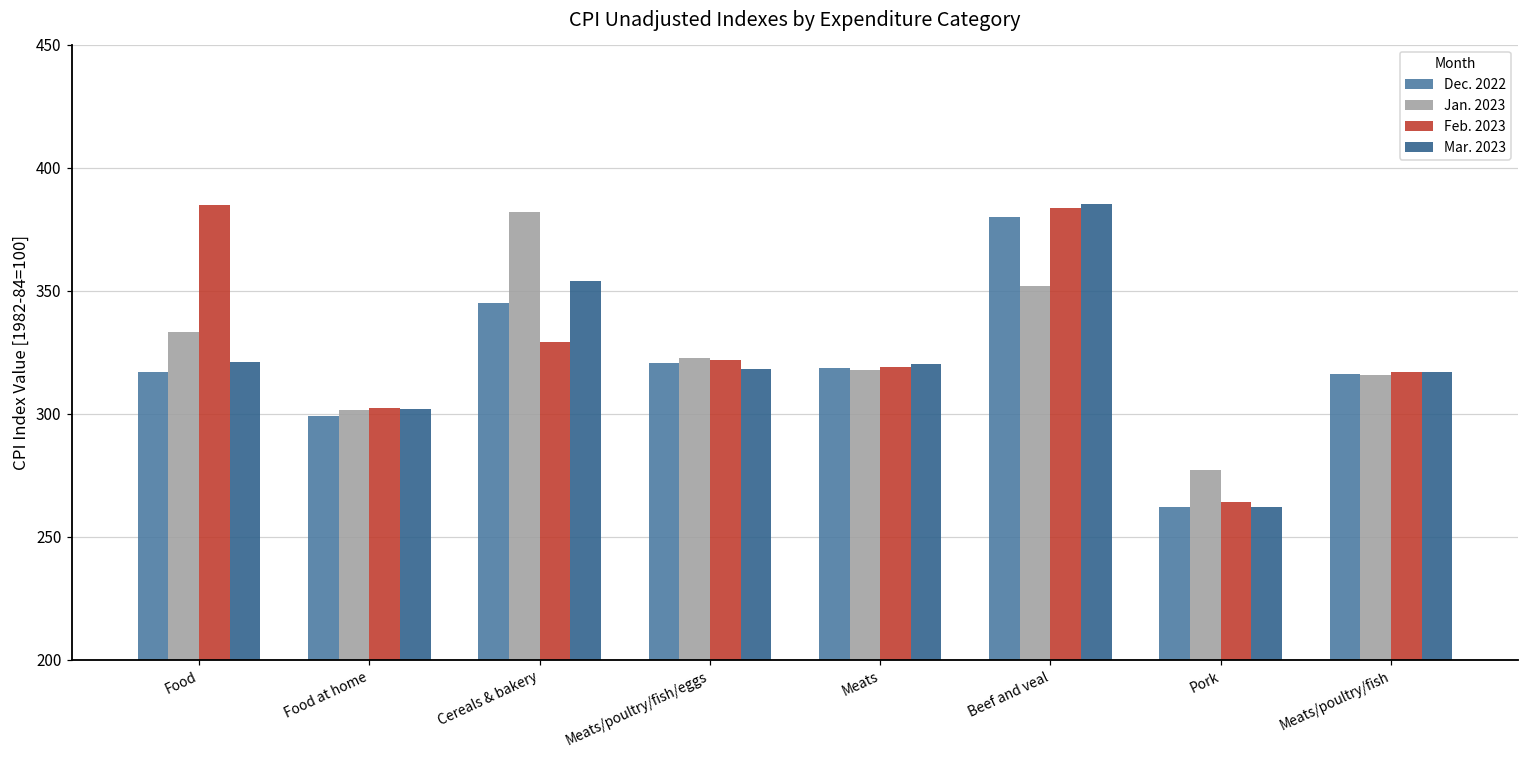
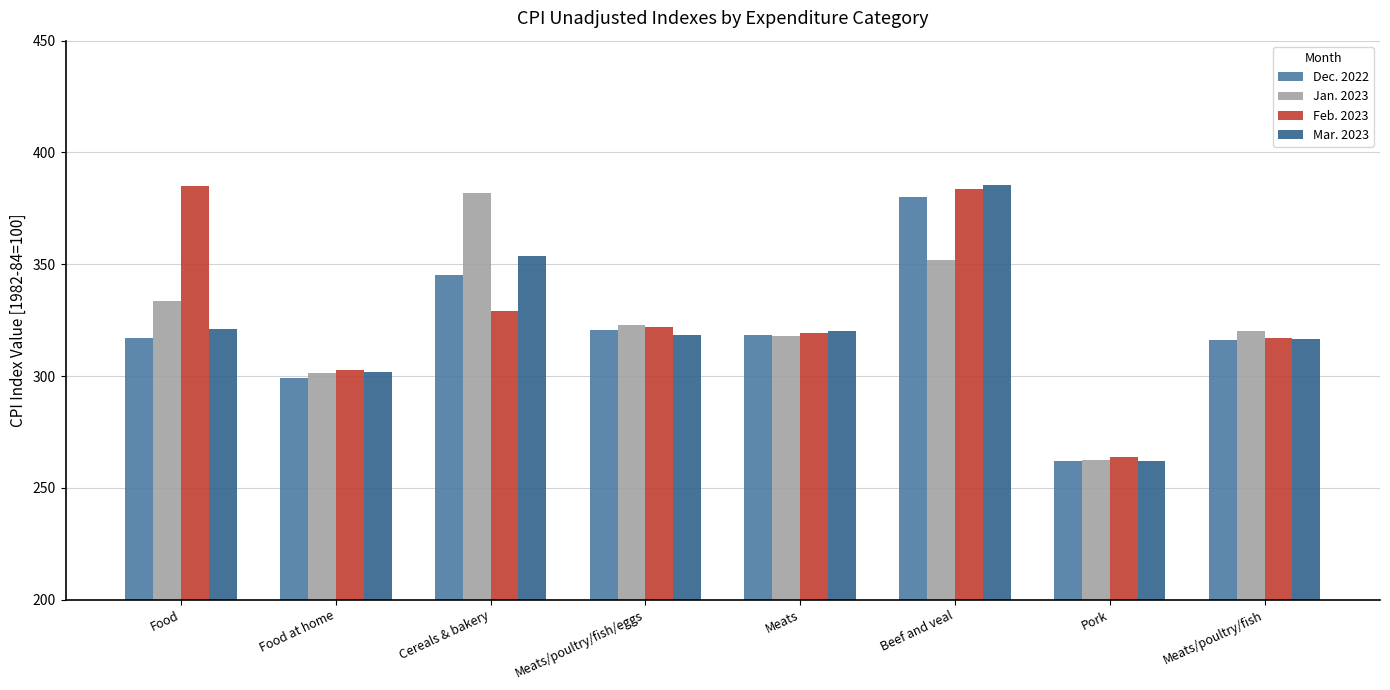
Jan. 2023, Pork: 277 -> 262
Jan. 2023, Meats/poultry/fish: 316 -> 320
